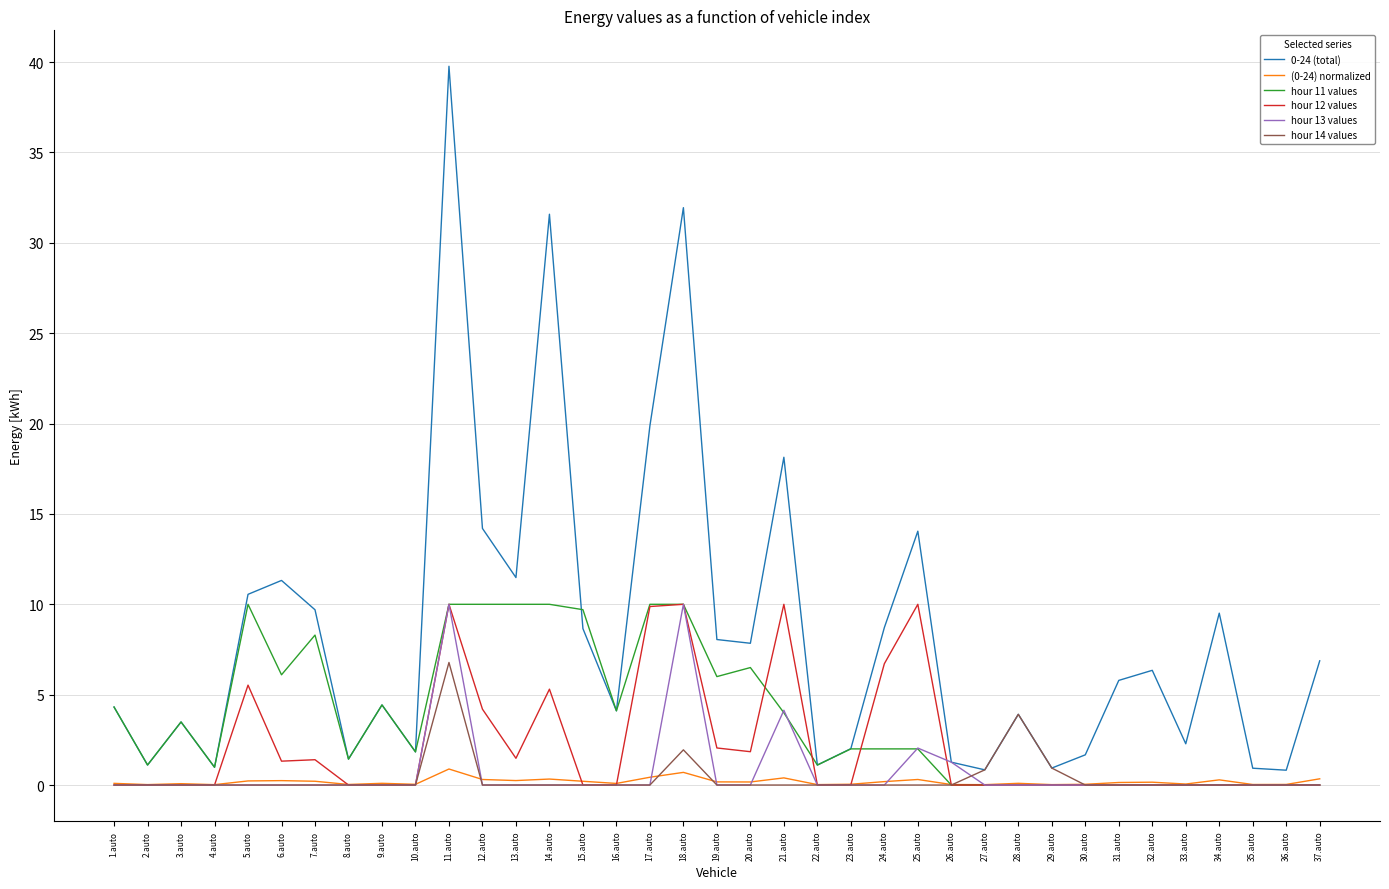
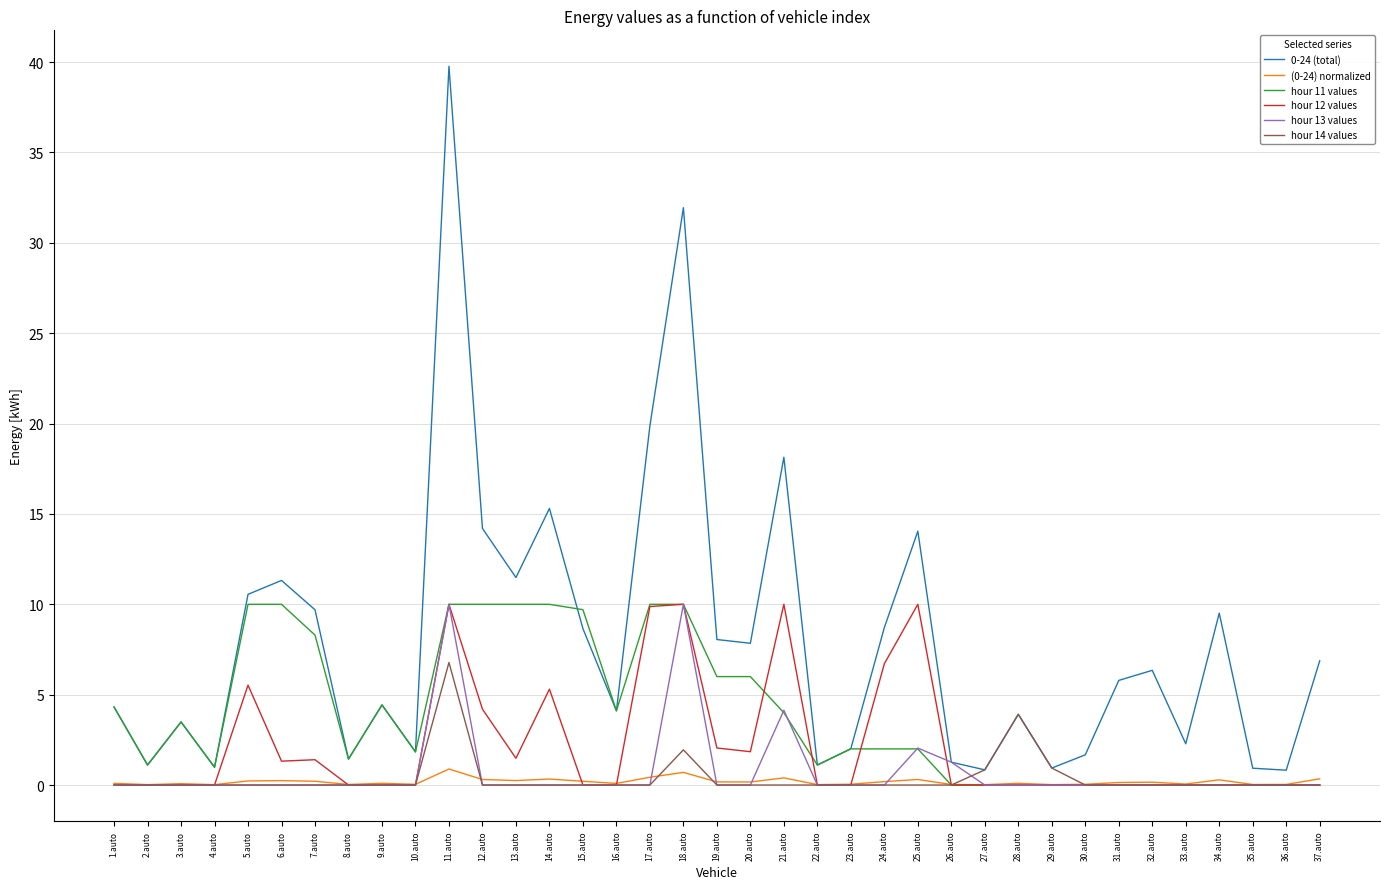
hour 11 values, 6.auto: 6.1 -> 10.0
0-24 (total), 14.auto: 31.6 -> 15.3
hour 11 values, 20.auto: 6.5 -> 6.0
